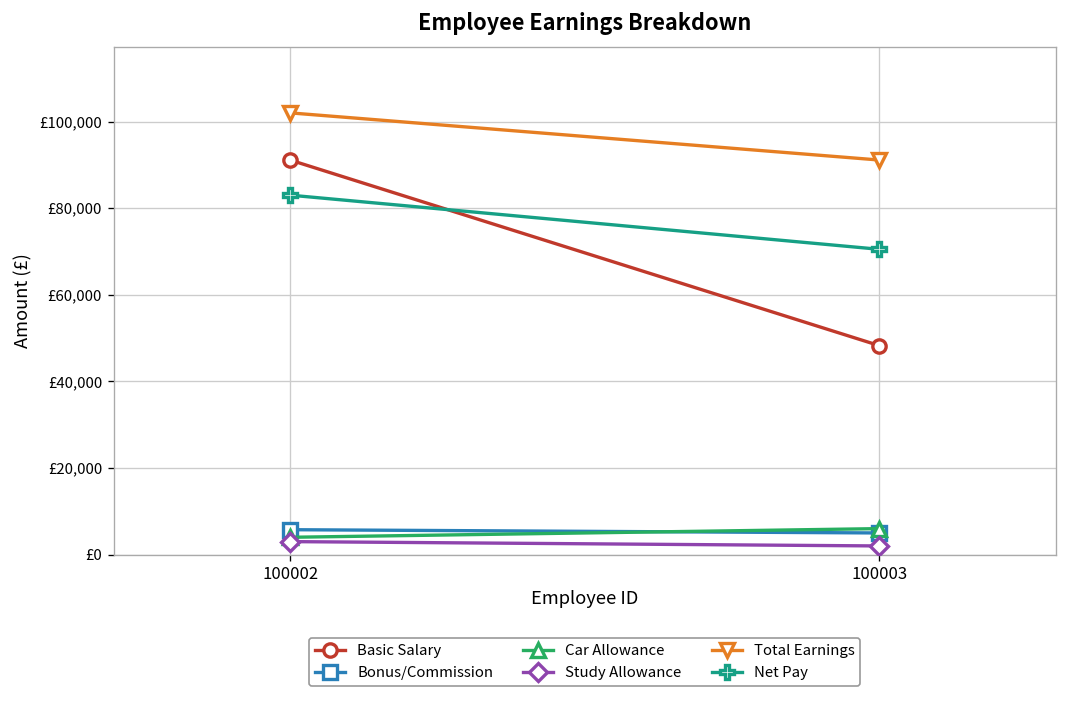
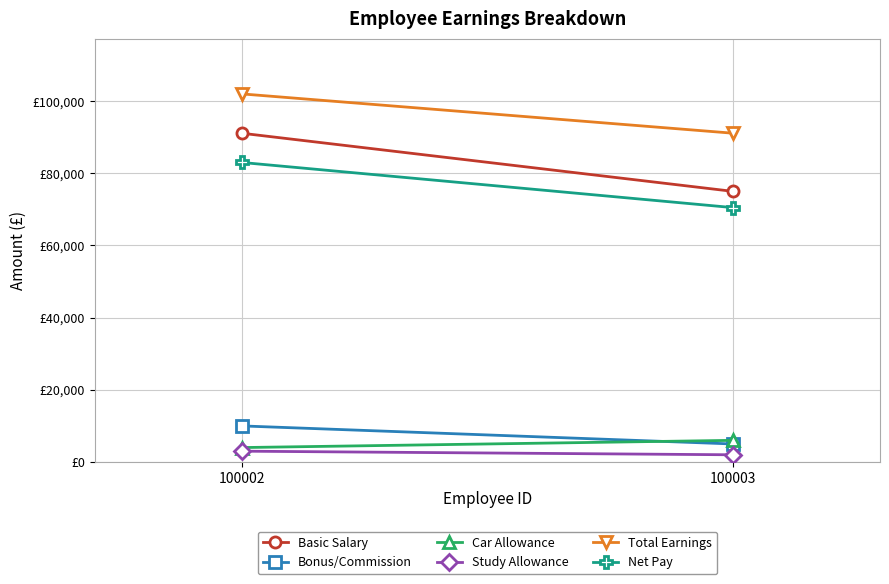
Bonus/Commission, 100002: £6,000 -> £10,000
Basic Salary, 100003: £48,000 -> £75,000
